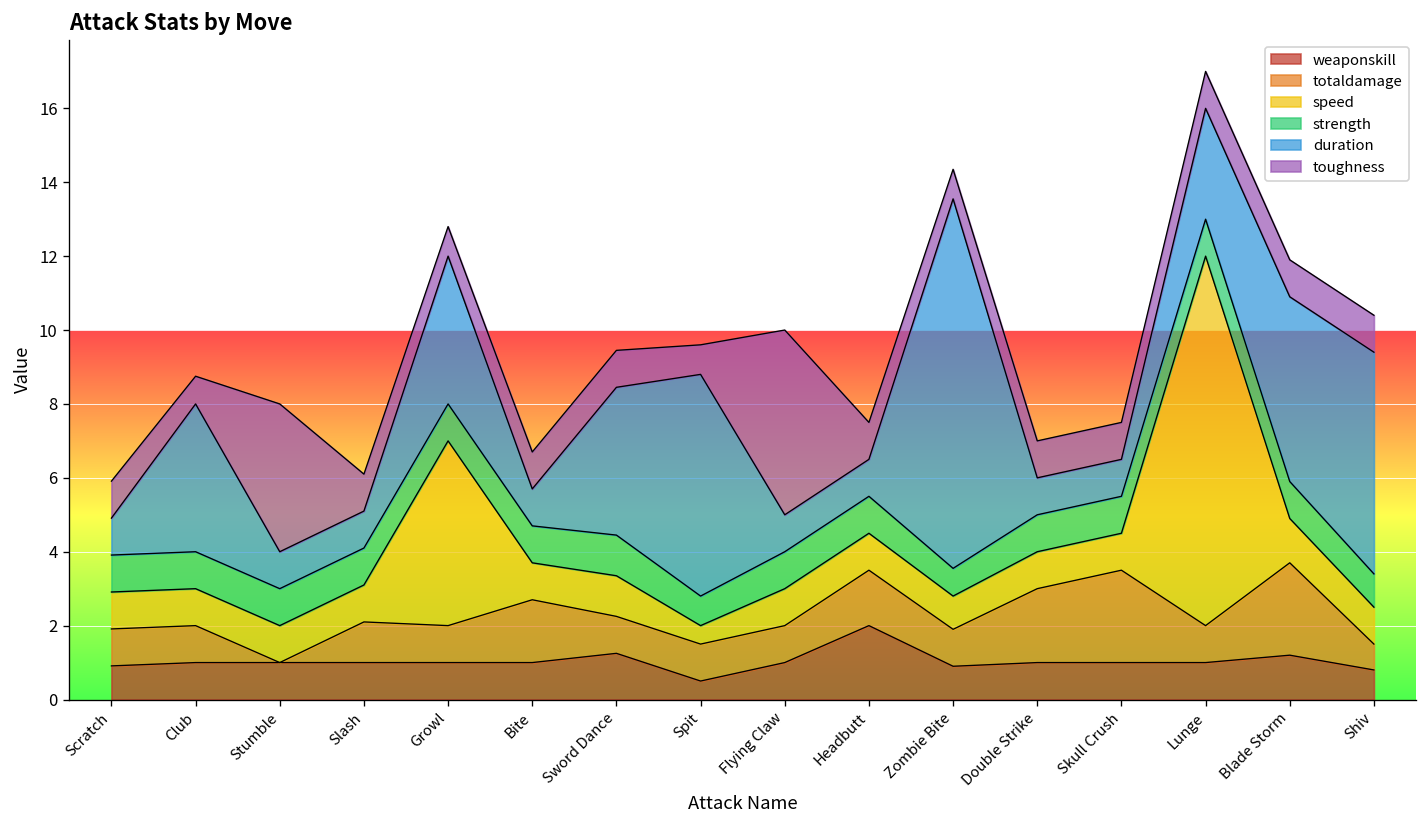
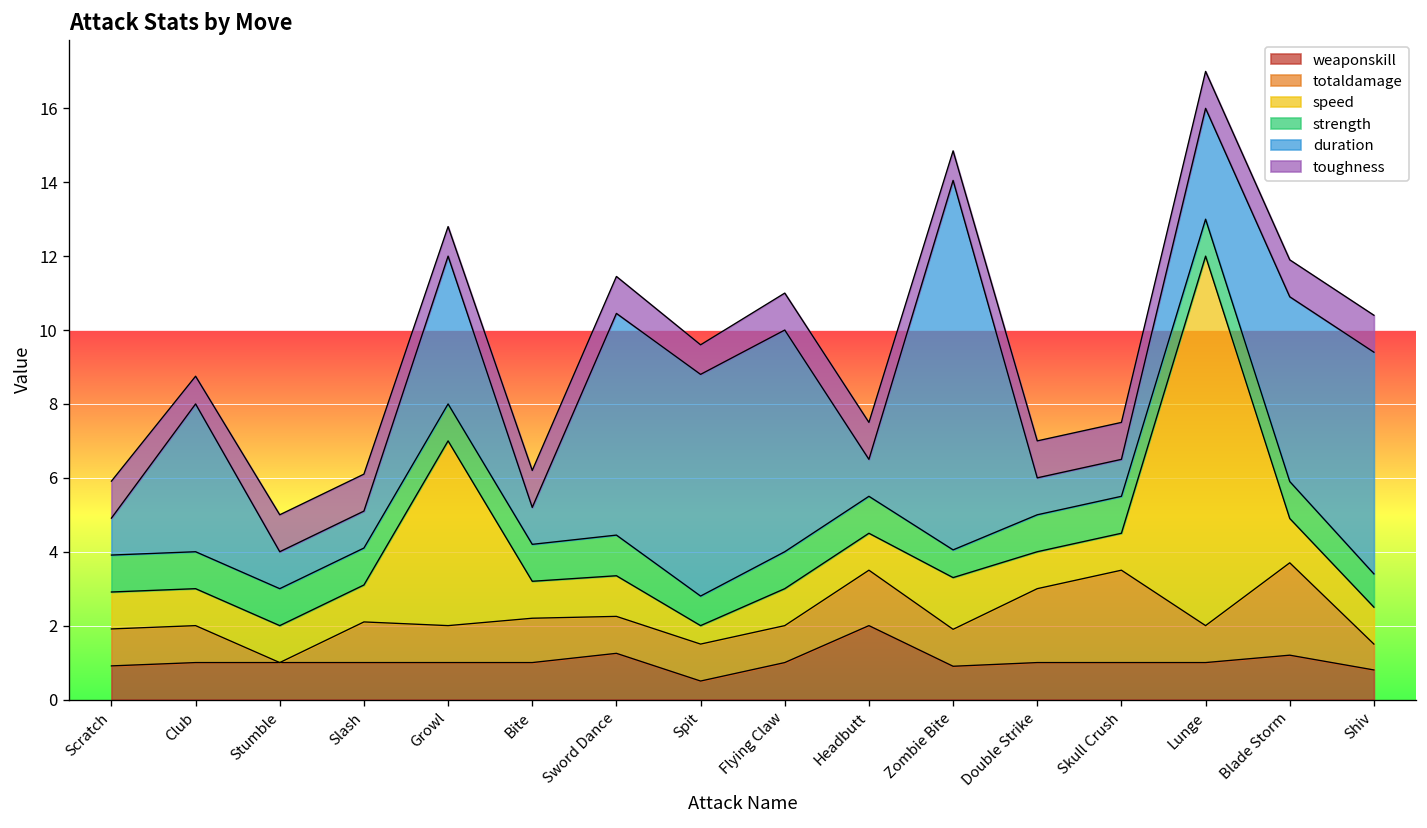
toughness, Stumble: 4 -> 1
totaldamage, Bite: 1.7 -> 1.2
duration, Sword Dance: 4 -> 6
duration, Flying Claw: 1 -> 6
toughness, Flying Claw: 5 -> 1
speed, Zombie Bite: 0.9 -> 1.4
